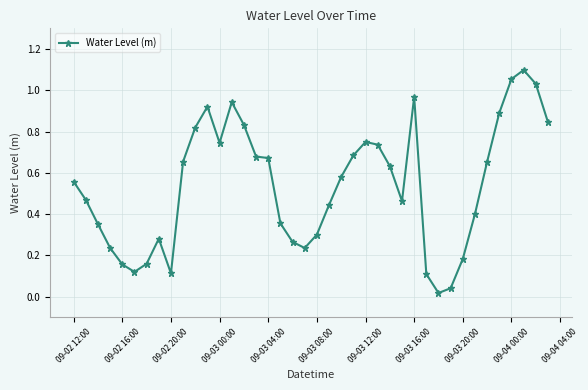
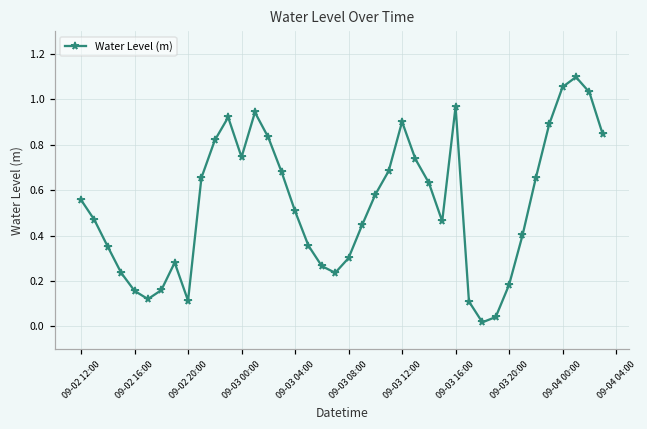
09-03 04:00: 0.67 -> 0.51
09-03 12:00: 0.75 -> 0.90
